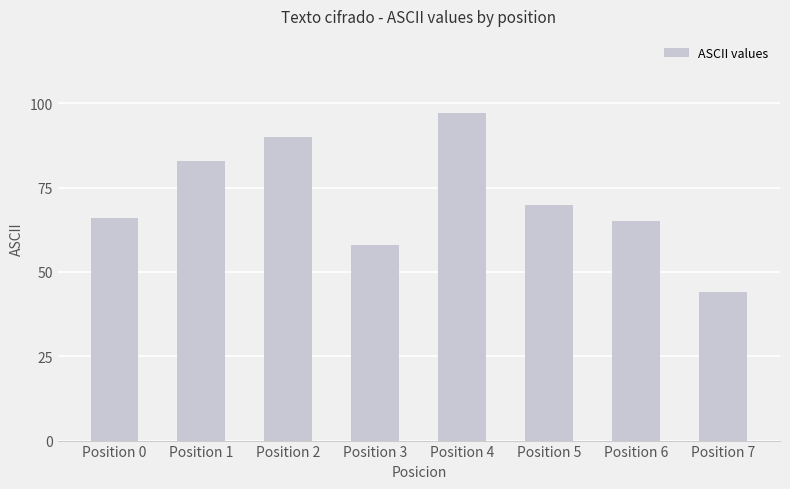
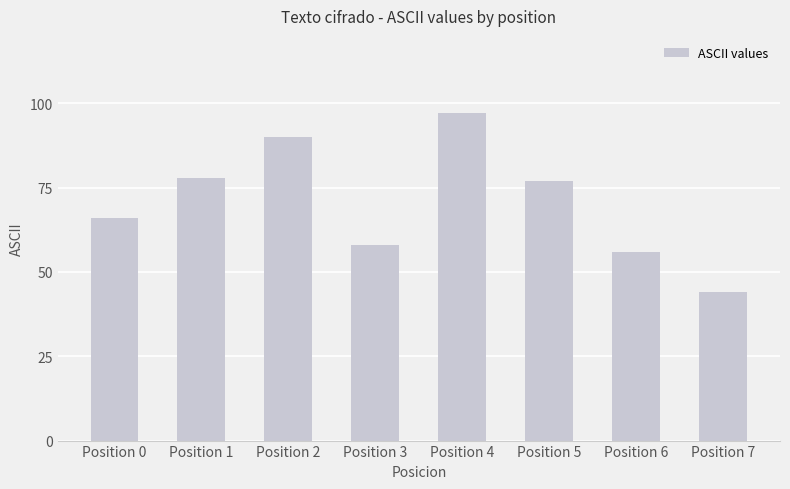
Position 1: 83 -> 78
Position 5: 70 -> 77
Position 6: 65 -> 56
